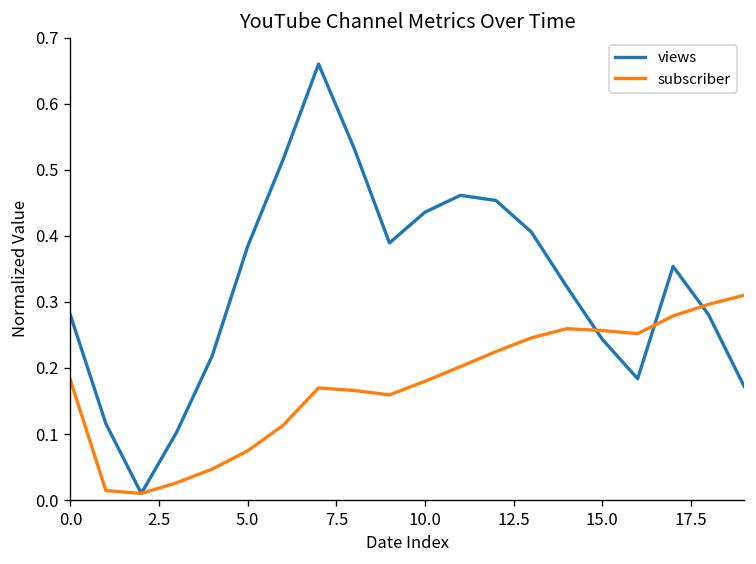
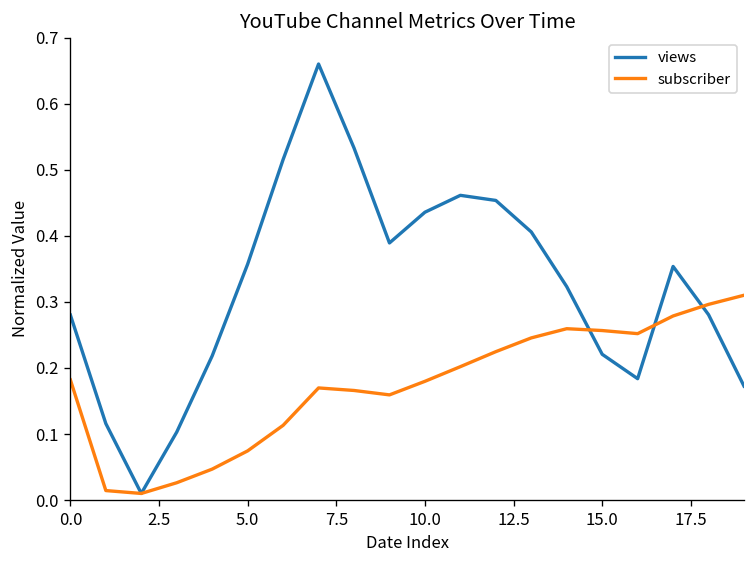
views, 5.0: 0.38 -> 0.36
views, 15.0: 0.24 -> 0.22
